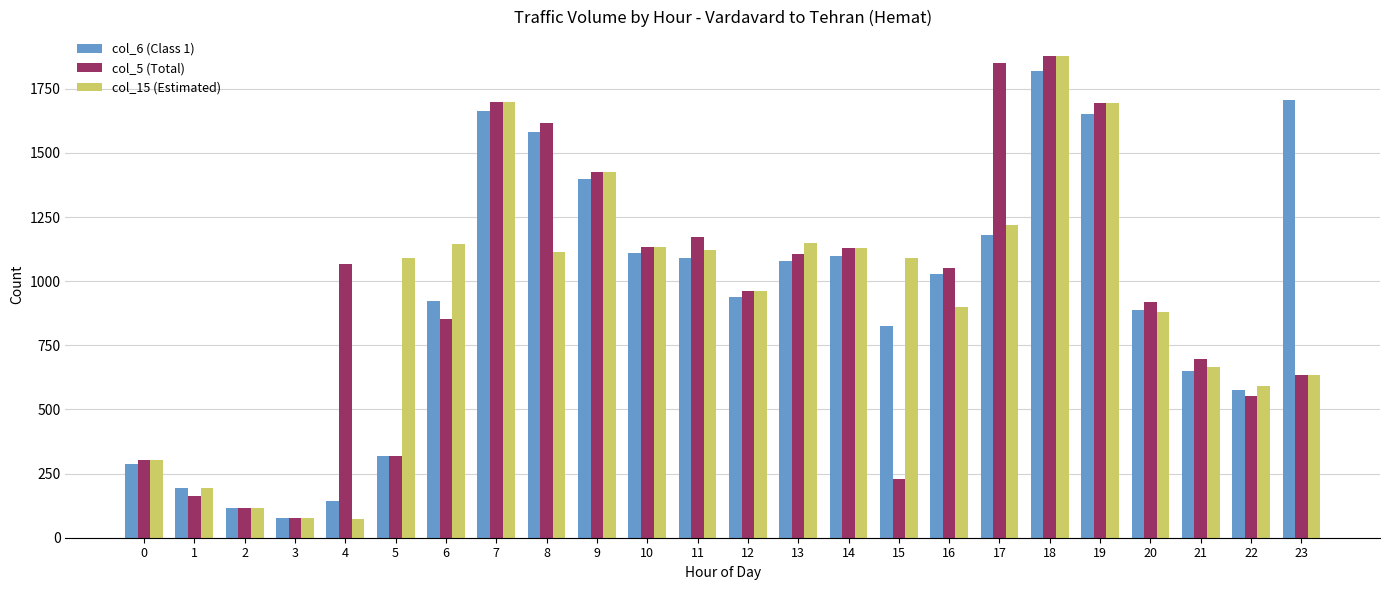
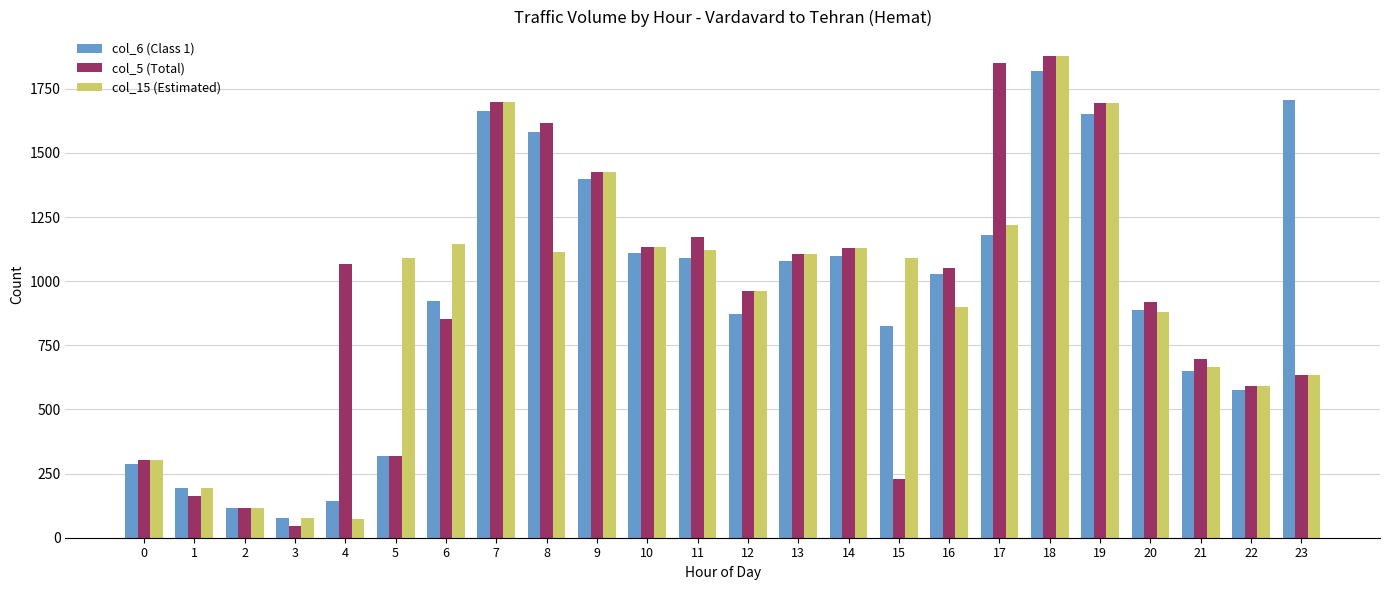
col_5 (Total), 3: 80 -> 50
col_6 (Class 1), 12: 940 -> 870
col_15 (Estimated), 13: 1150 -> 1100
col_5 (Total), 22: 550 -> 590
